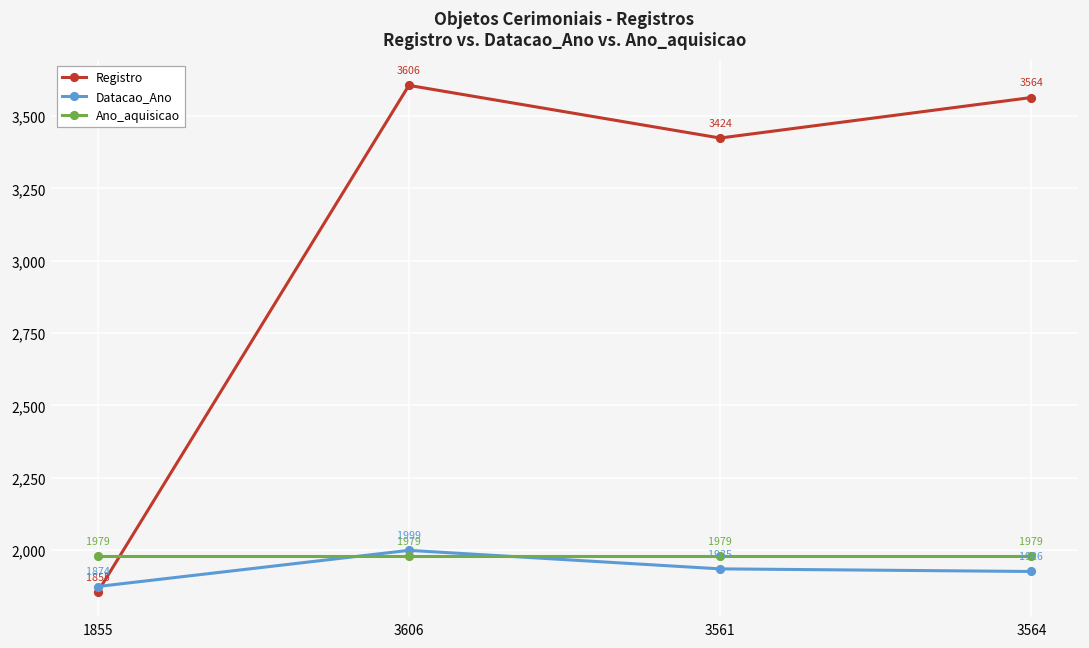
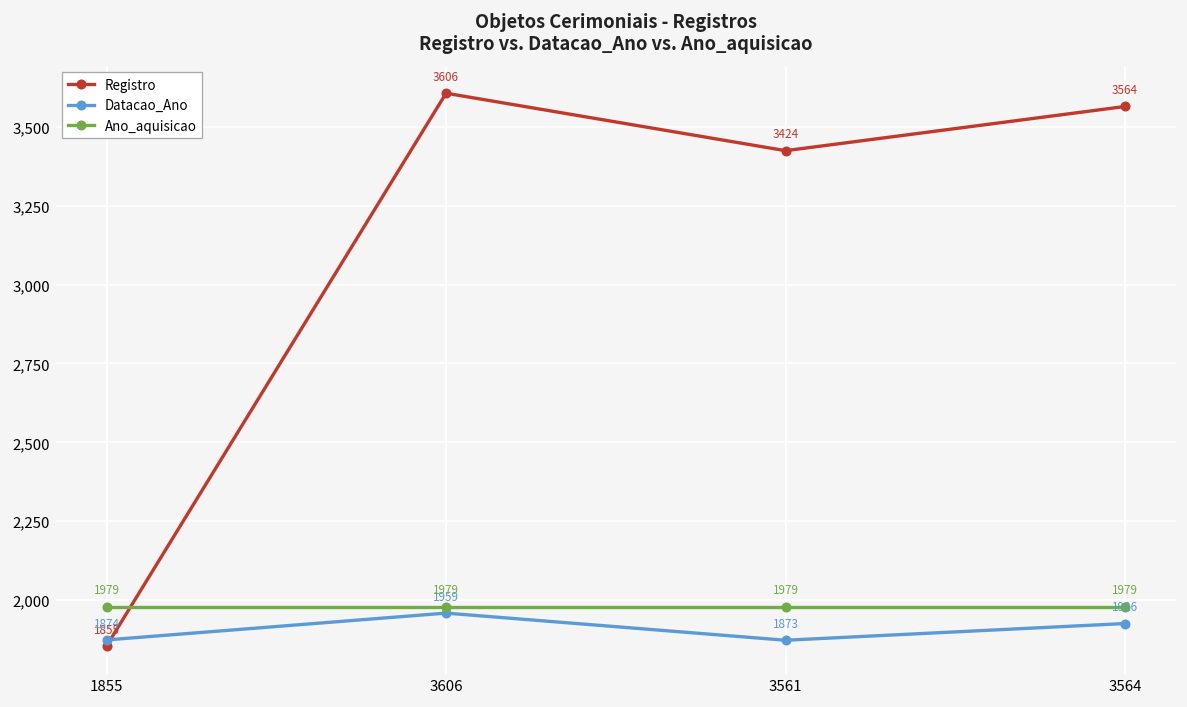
Datacao_Ano, 3606: 1999 -> 1959
Datacao_Ano, 3561: 1935 -> 1873
